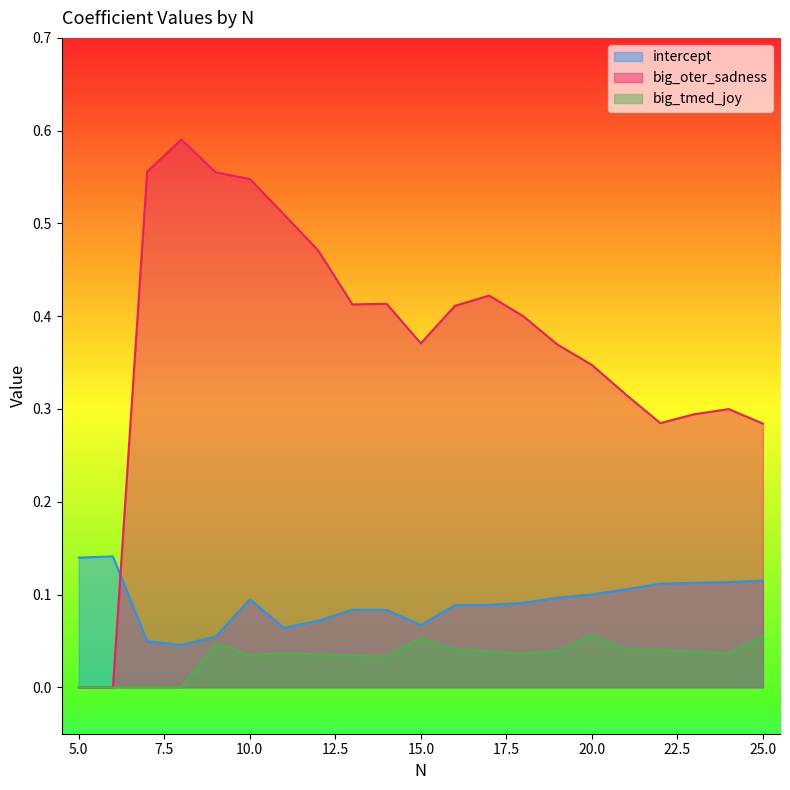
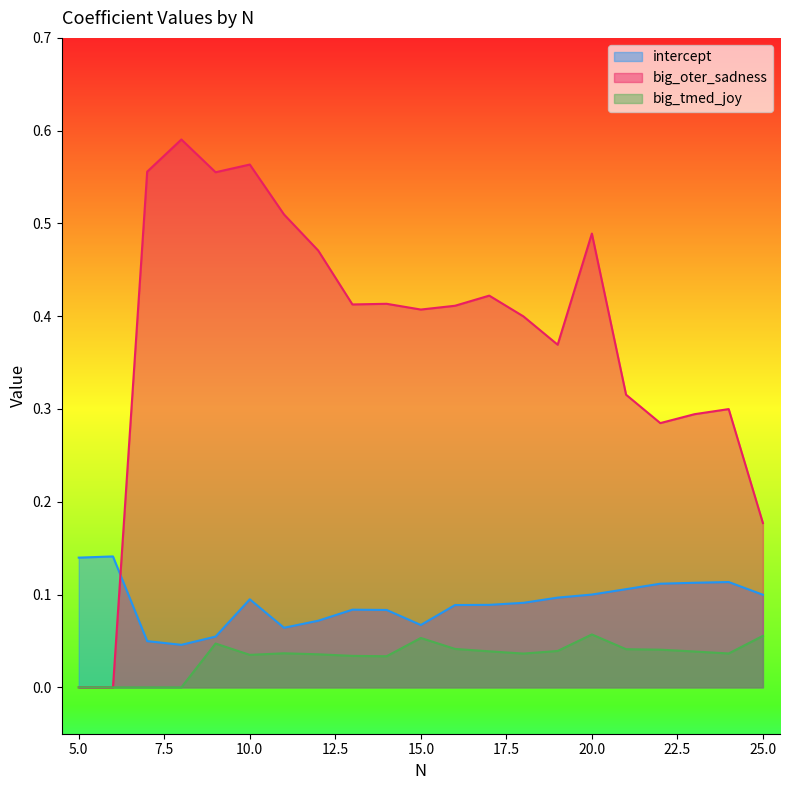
big_oter_sadness, 10.0: 0.55 -> 0.56
big_oter_sadness, 15.0: 0.37 -> 0.41
big_oter_sadness, 20.0: 0.35 -> 0.49
intercept, 25.0: 0.12 -> 0.10
big_oter_sadness, 25.0: 0.28 -> 0.18
